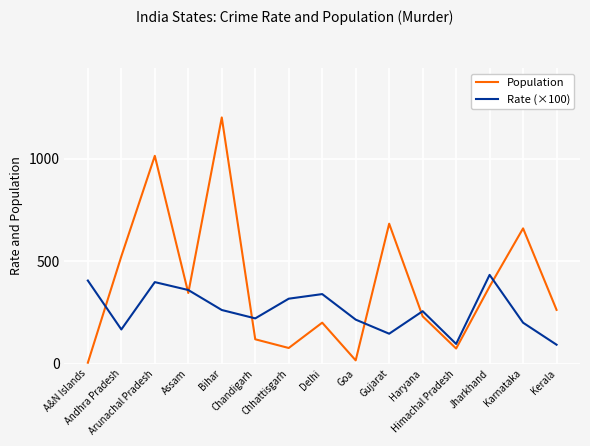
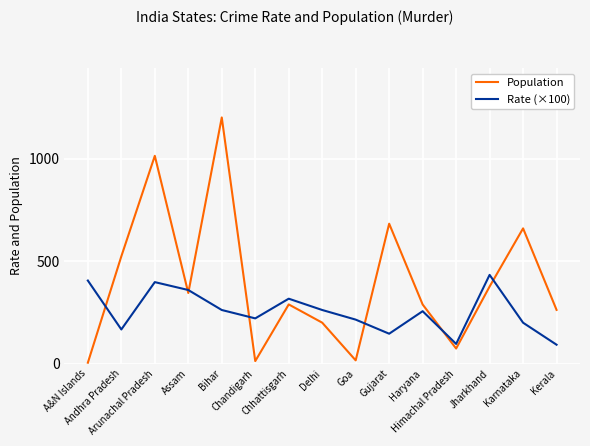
Population, Chandigarh: 120 -> 10
Population, Chhattisgarh: 80 -> 290
Rate (×100), Delhi: 340 -> 260
Population, Haryana: 230 -> 290
